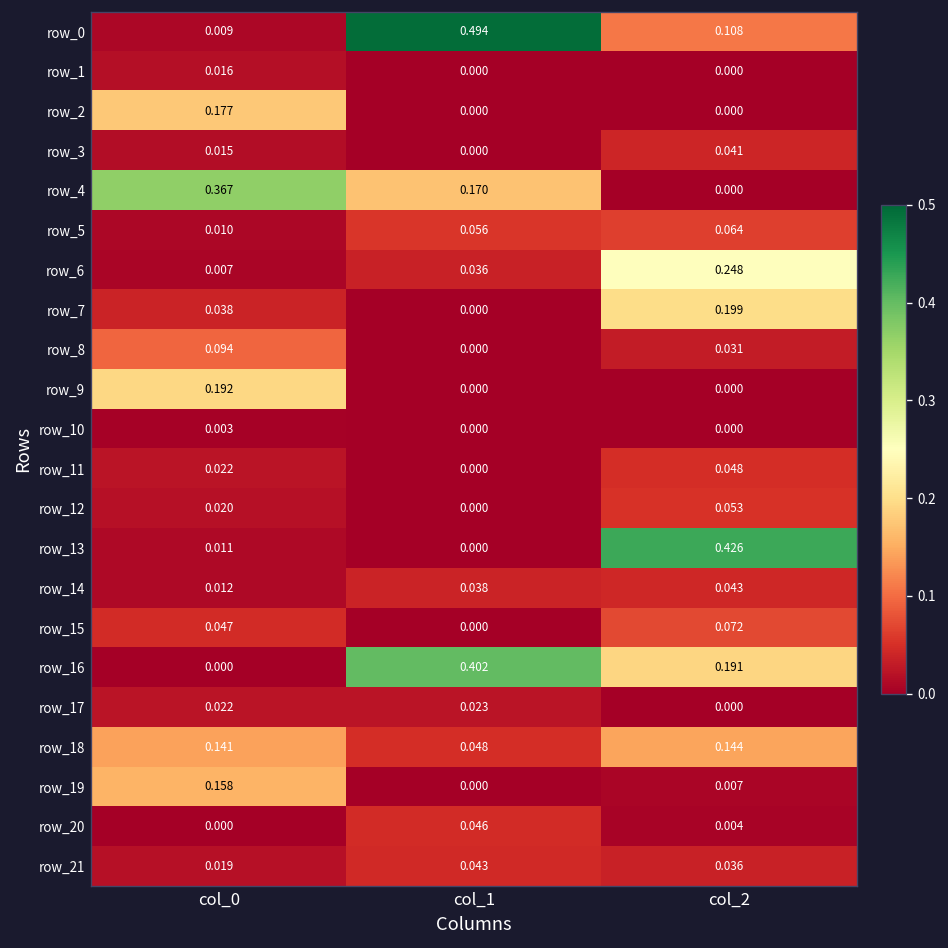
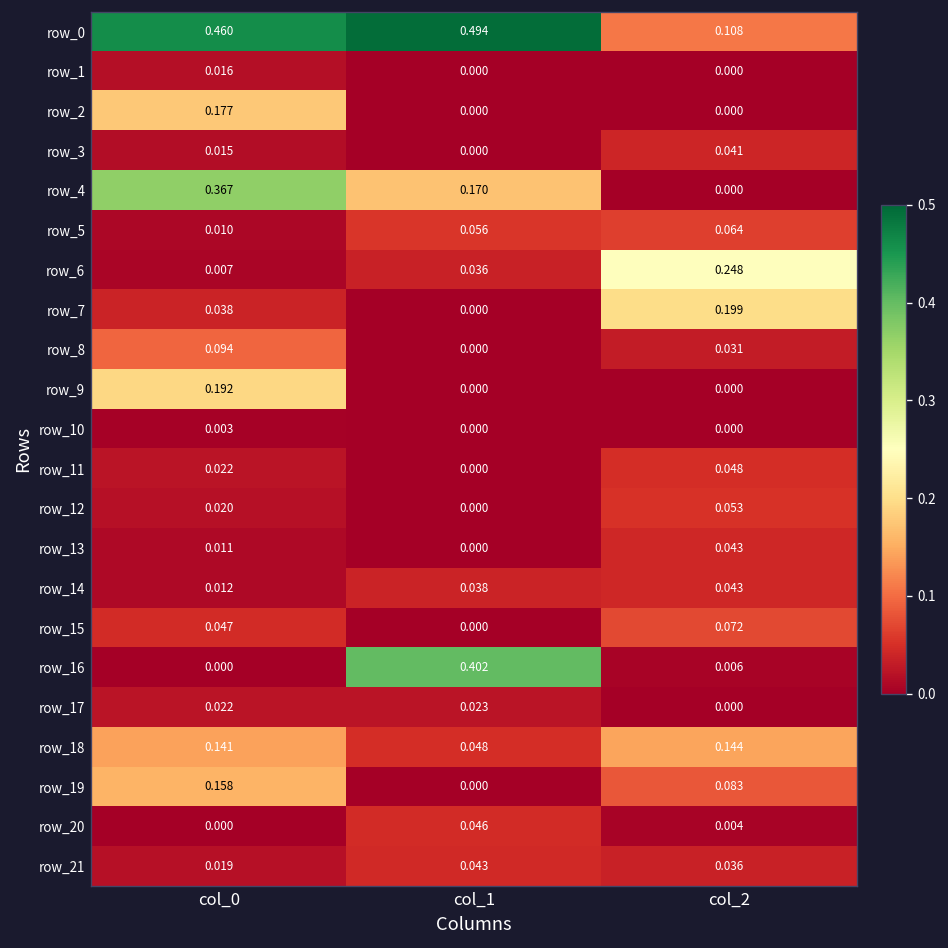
row_0, col_0: 0.009 -> 0.460
row_13, col_2: 0.426 -> 0.043
row_16, col_2: 0.191 -> 0.006
row_19, col_2: 0.007 -> 0.083
